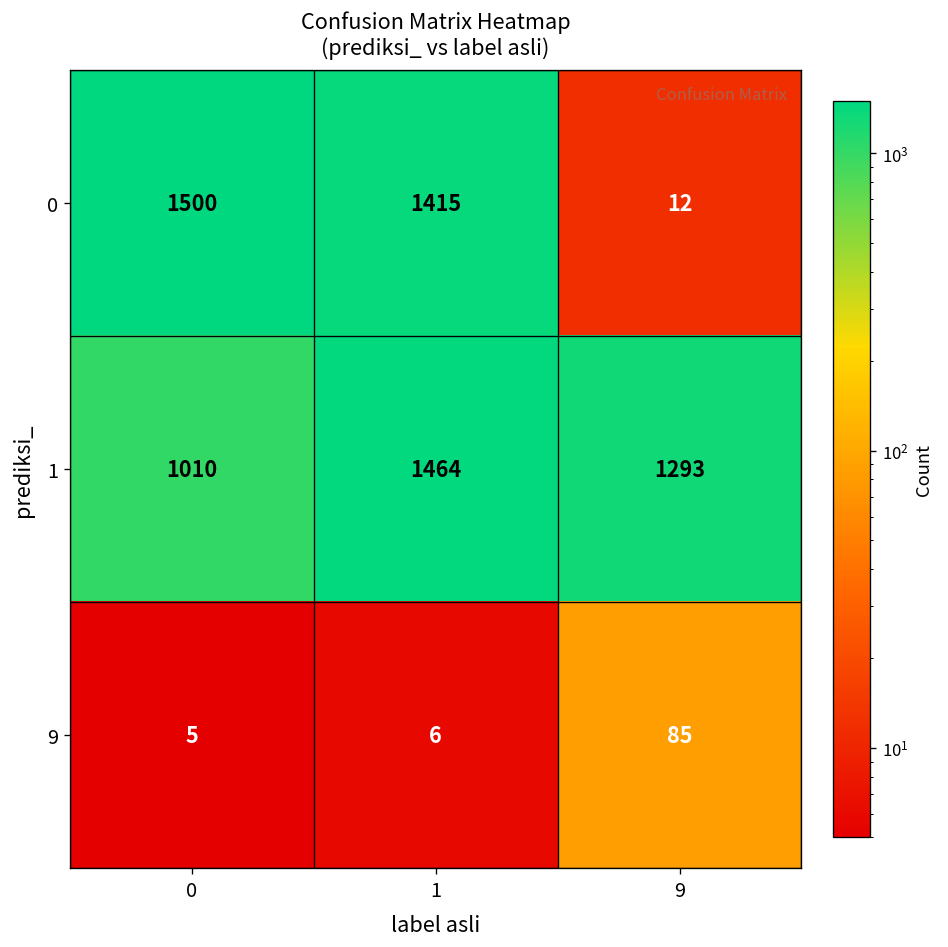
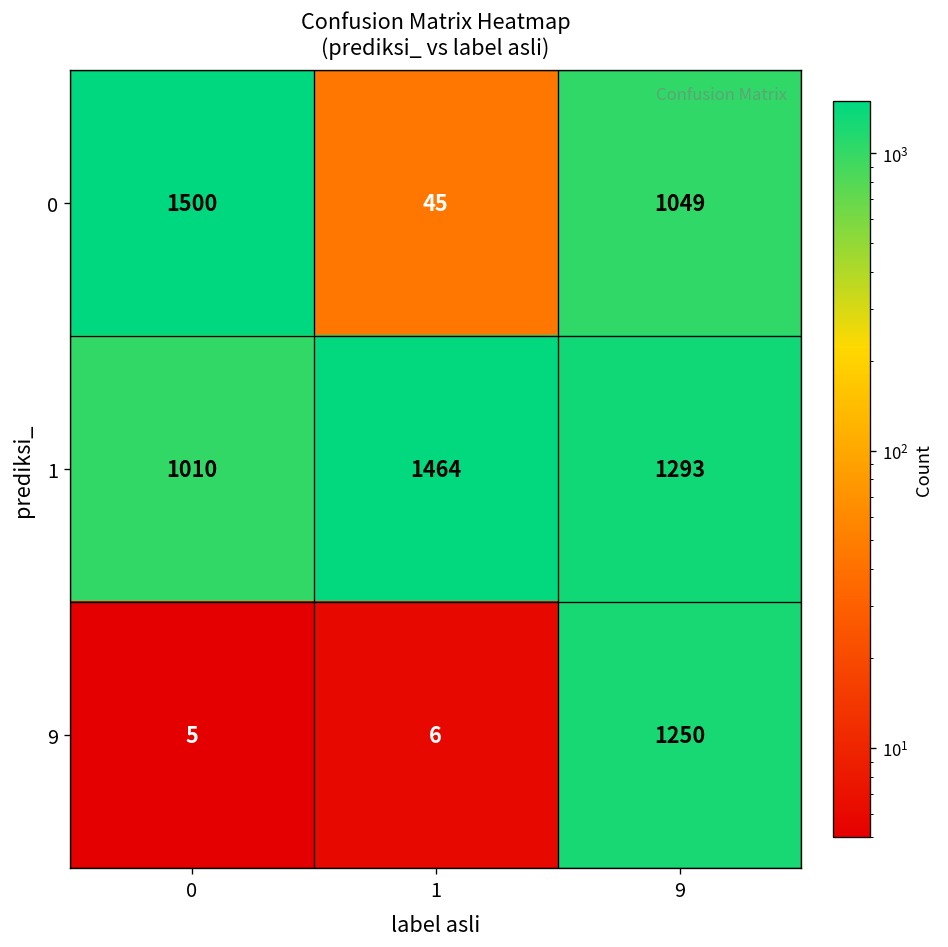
0, 1: 1415 -> 45
0, 9: 12 -> 1049
9, 9: 85 -> 1250
